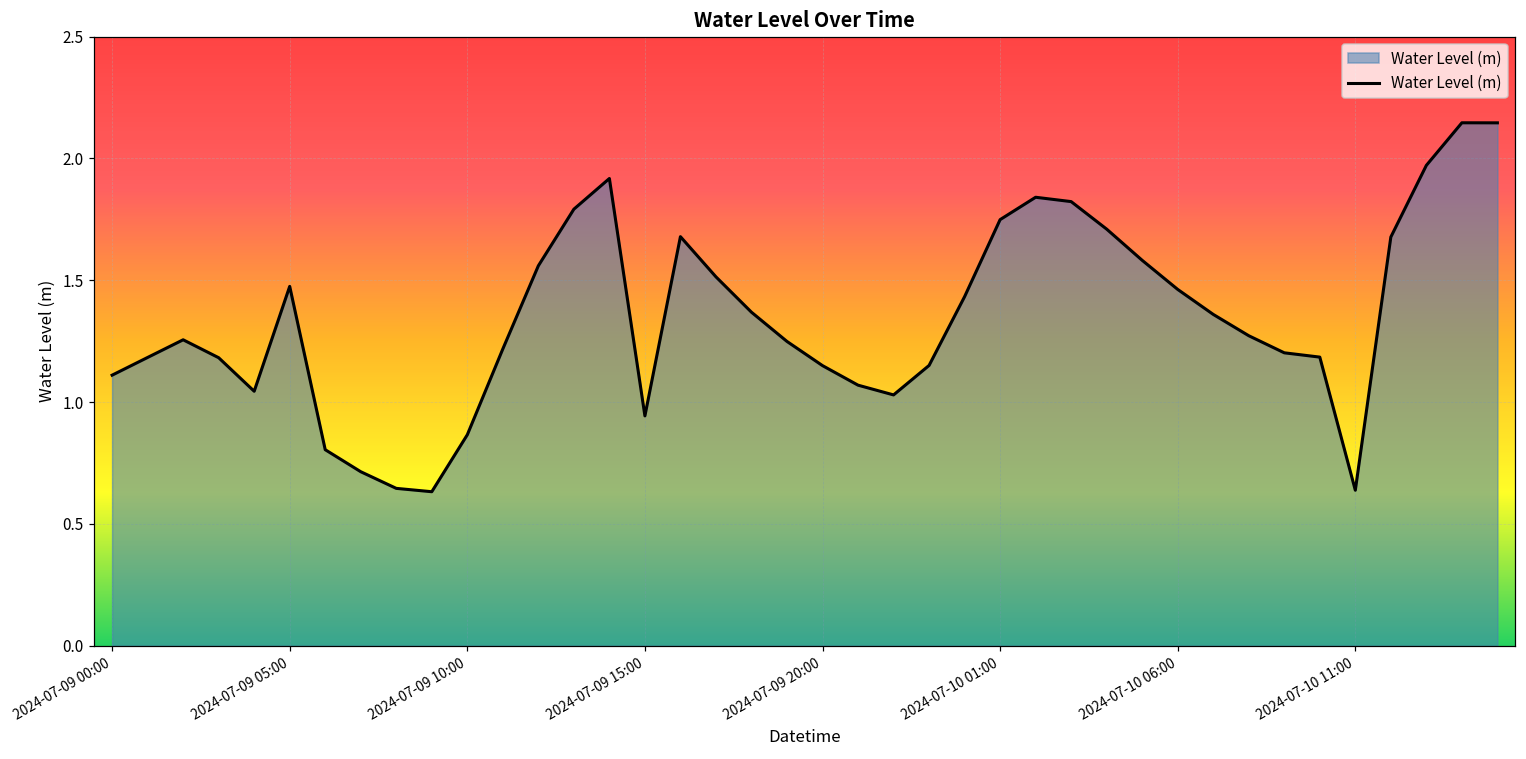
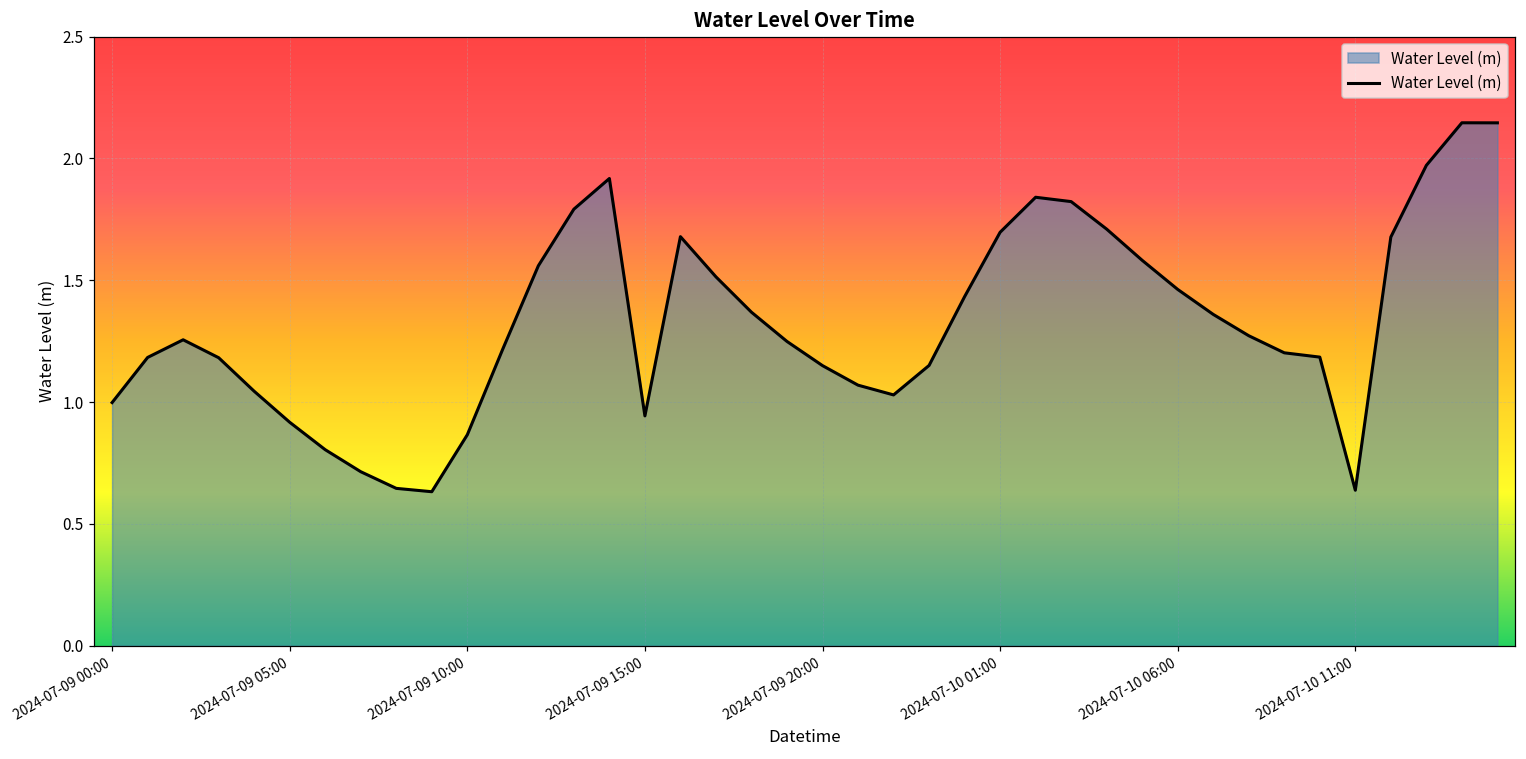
2024-07-09 00:00: 1.11 -> 1.00
2024-07-09 05:00: 1.48 -> 0.92
2024-07-10 01:00: 1.75 -> 1.70
